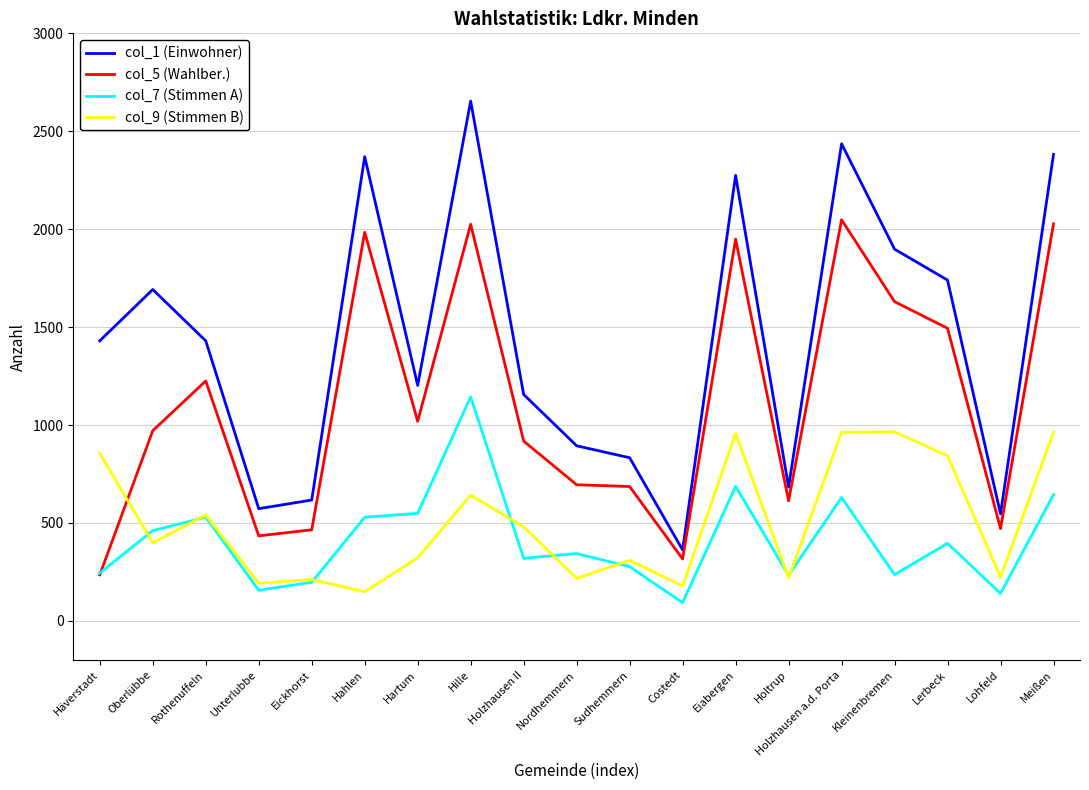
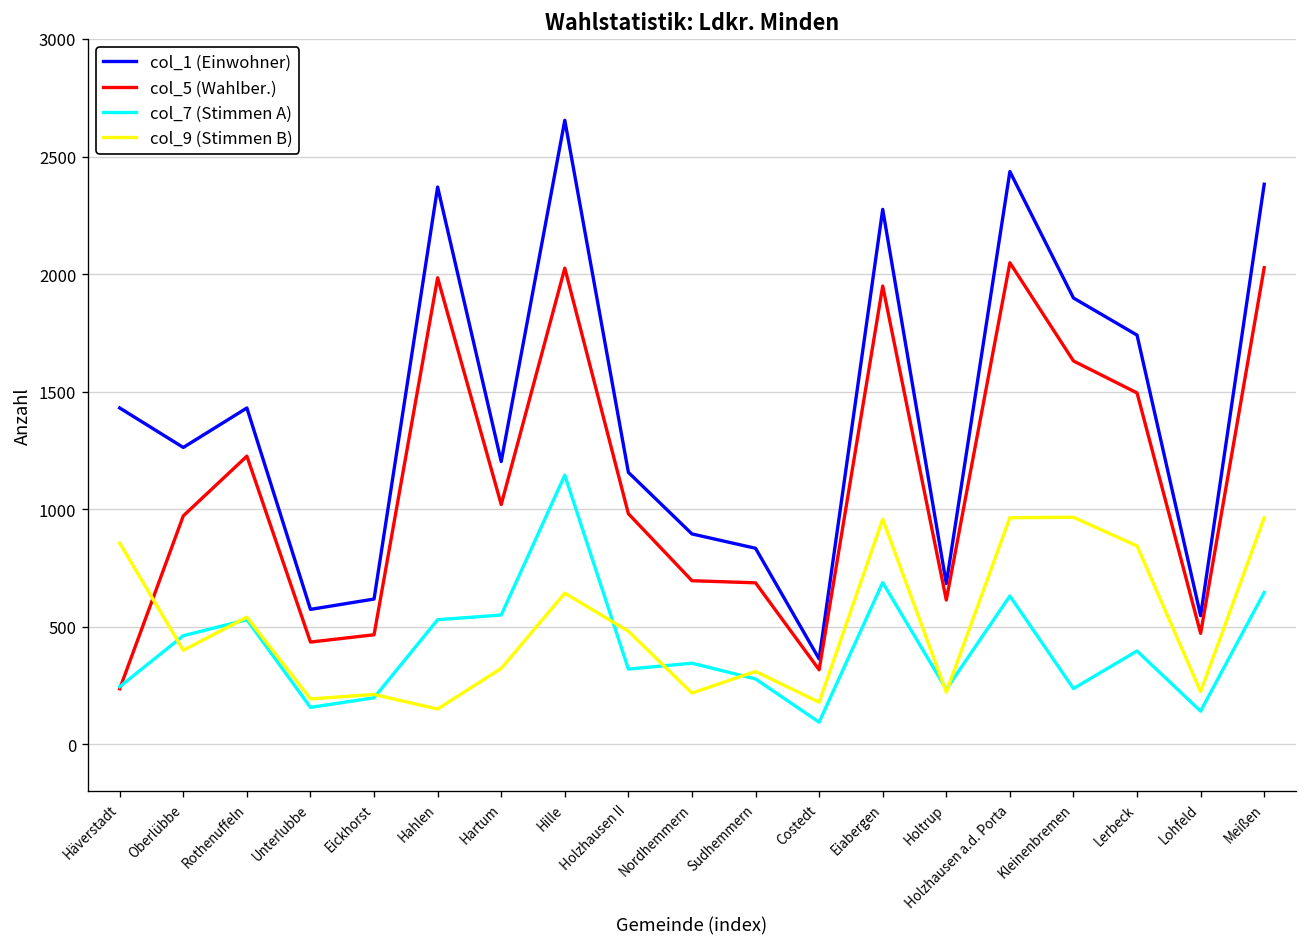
col_1 (Einwohner), Oberlübbe: 1690 -> 1260
col_5 (Wahlber.), Holzhausen II: 920 -> 980
